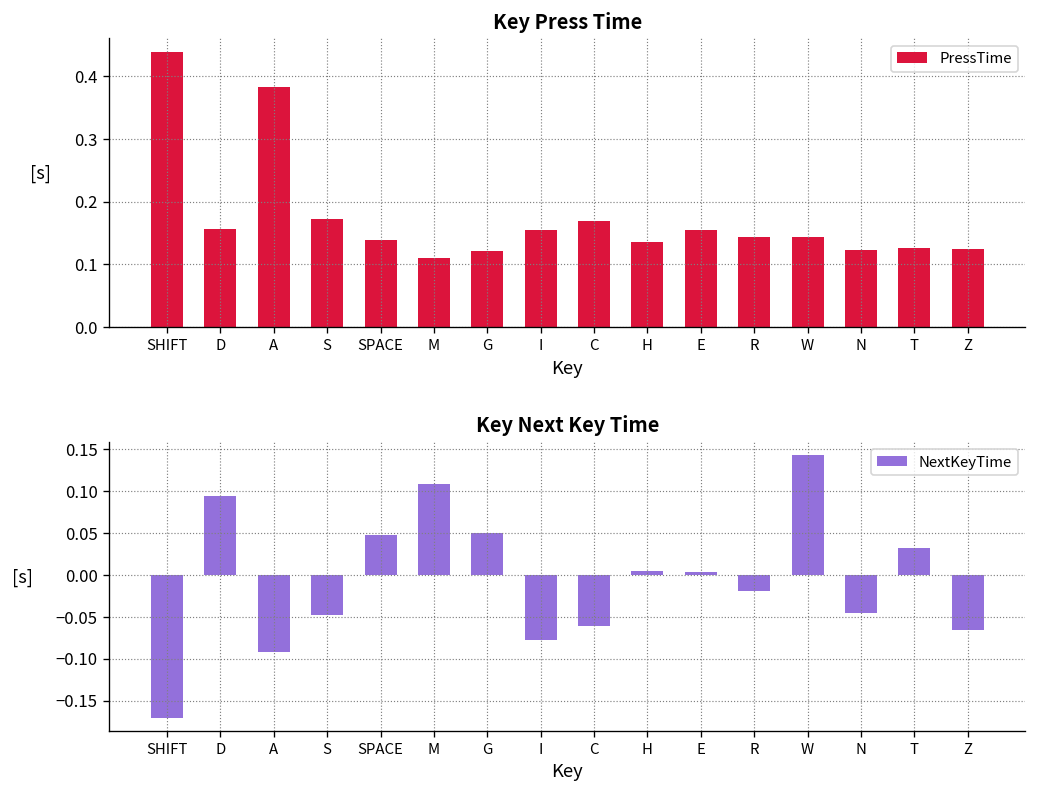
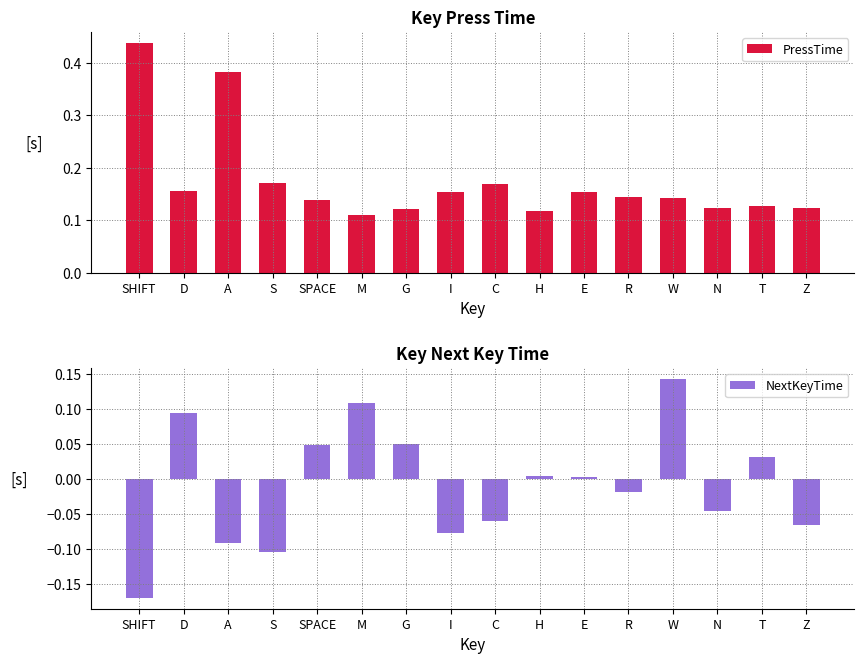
Key Press Time, H: 0.14 -> 0.12
Key Next Key Time, S: -0.05 -> -0.11
